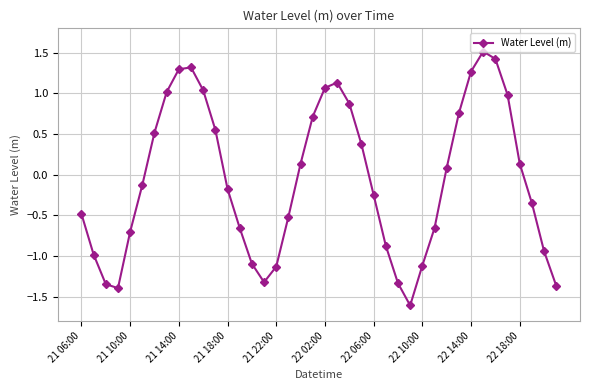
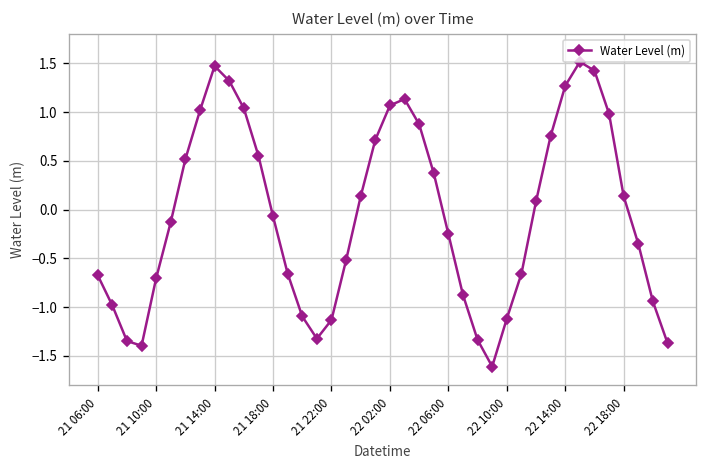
21 06:00: -0.5 -> -0.7
21 14:00: 1.3 -> 1.5
21 18:00: -0.2 -> -0.1
